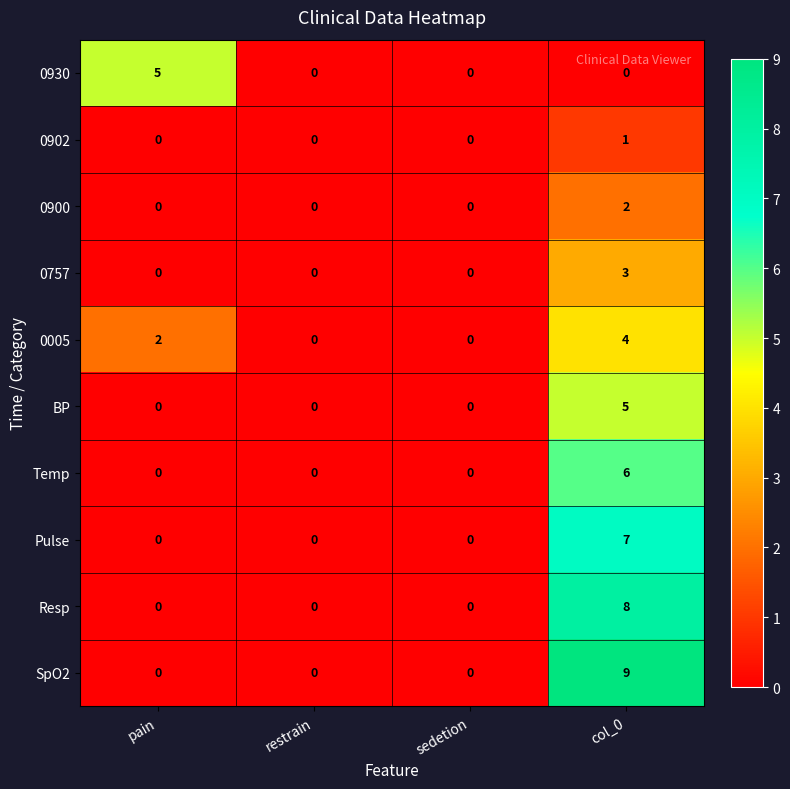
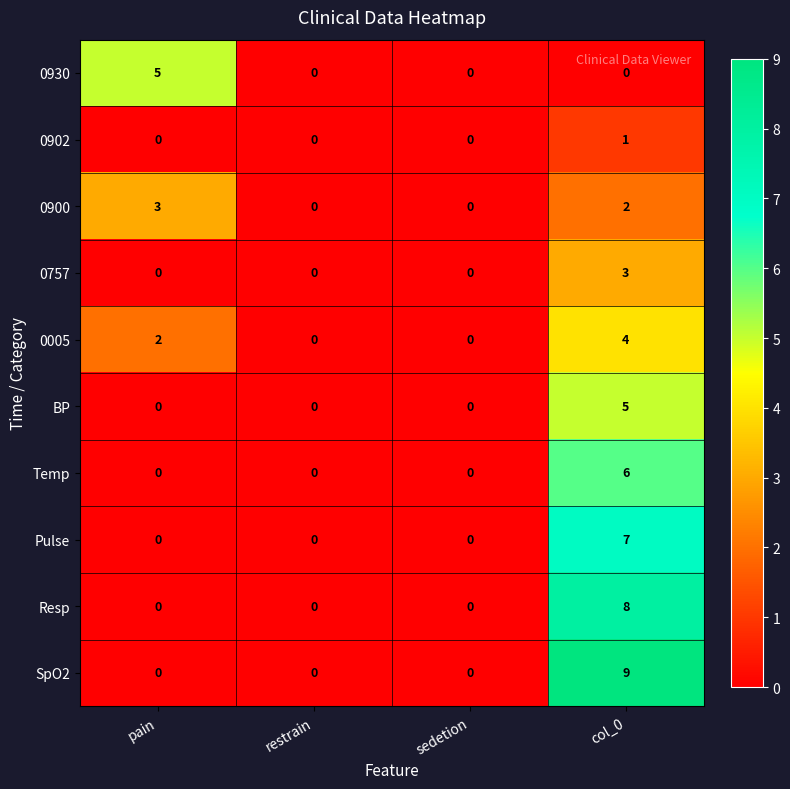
0900, pain: 0 -> 3
